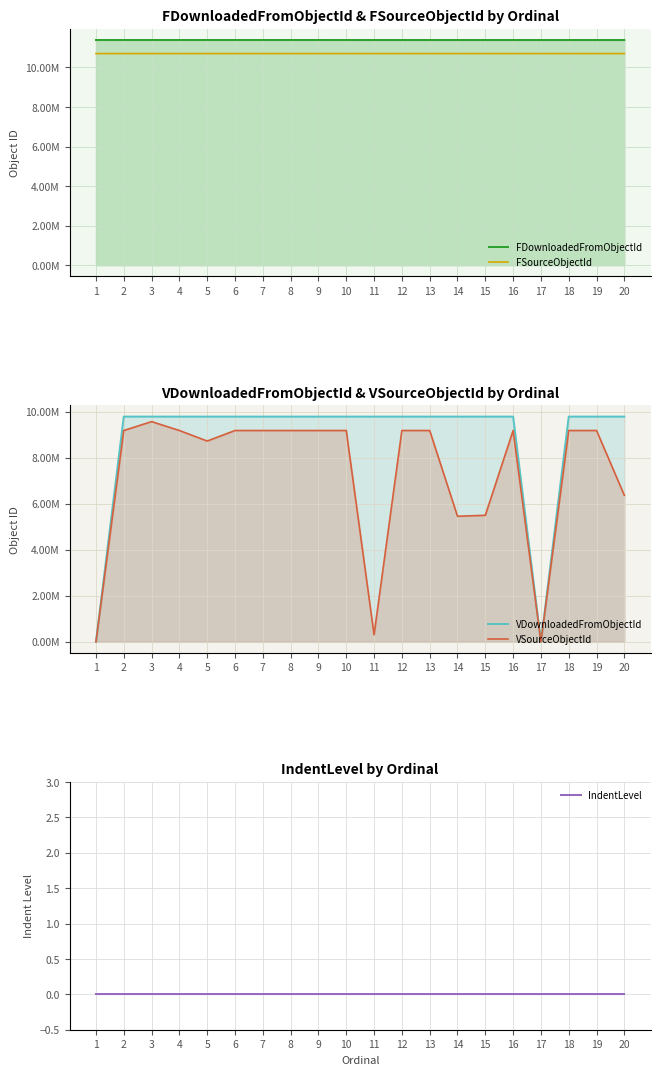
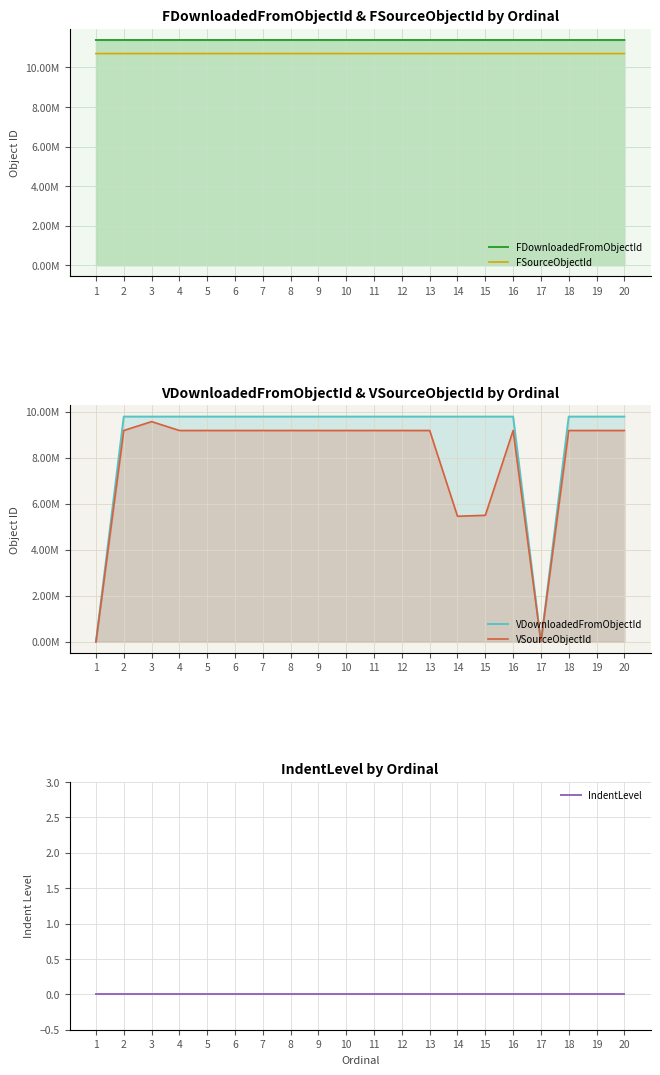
VDownloadedFromObjectId & VSourceObjectId by Ordinal, VSourceObjectId, 5: 8700000 -> 9200000
VDownloadedFromObjectId & VSourceObjectId by Ordinal, VSourceObjectId, 11: 300000 -> 9200000
VDownloadedFromObjectId & VSourceObjectId by Ordinal, VSourceObjectId, 20: 6400000 -> 9200000
